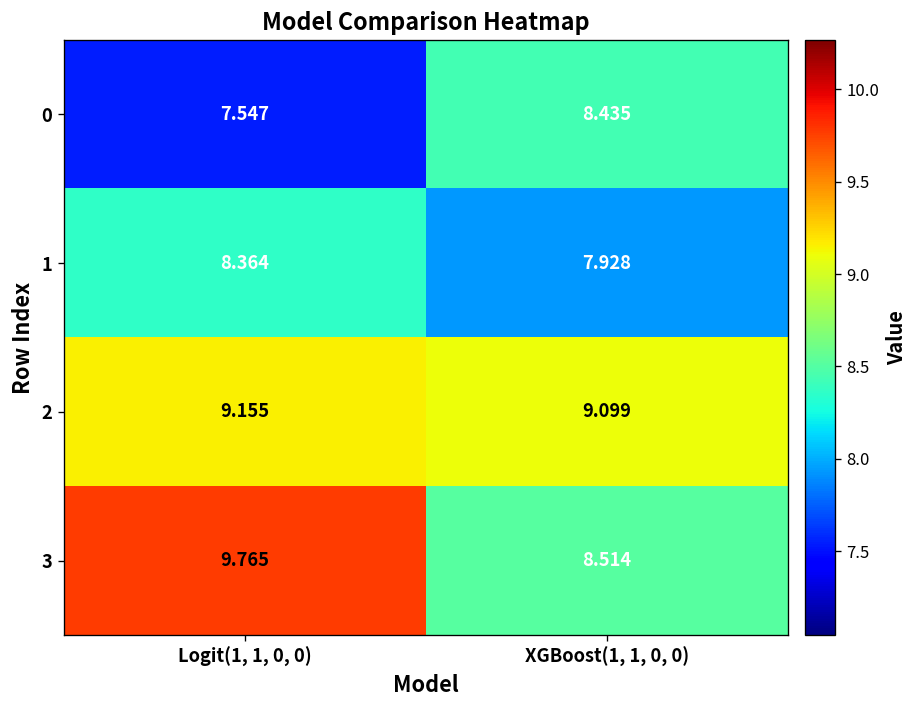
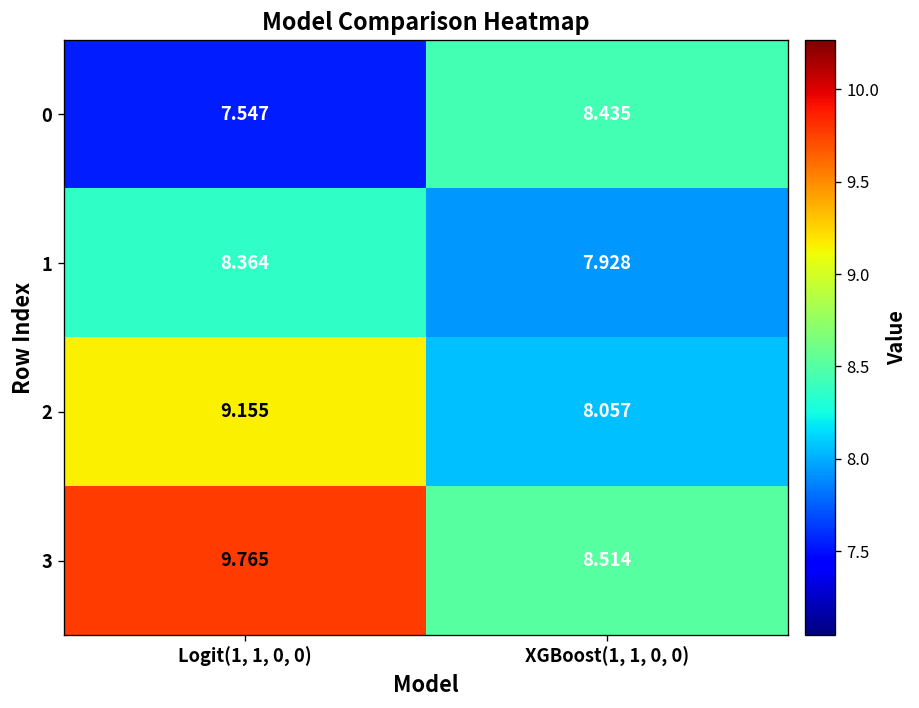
2, XGBoost(1, 1, 0, 0): 9.099 -> 8.057
